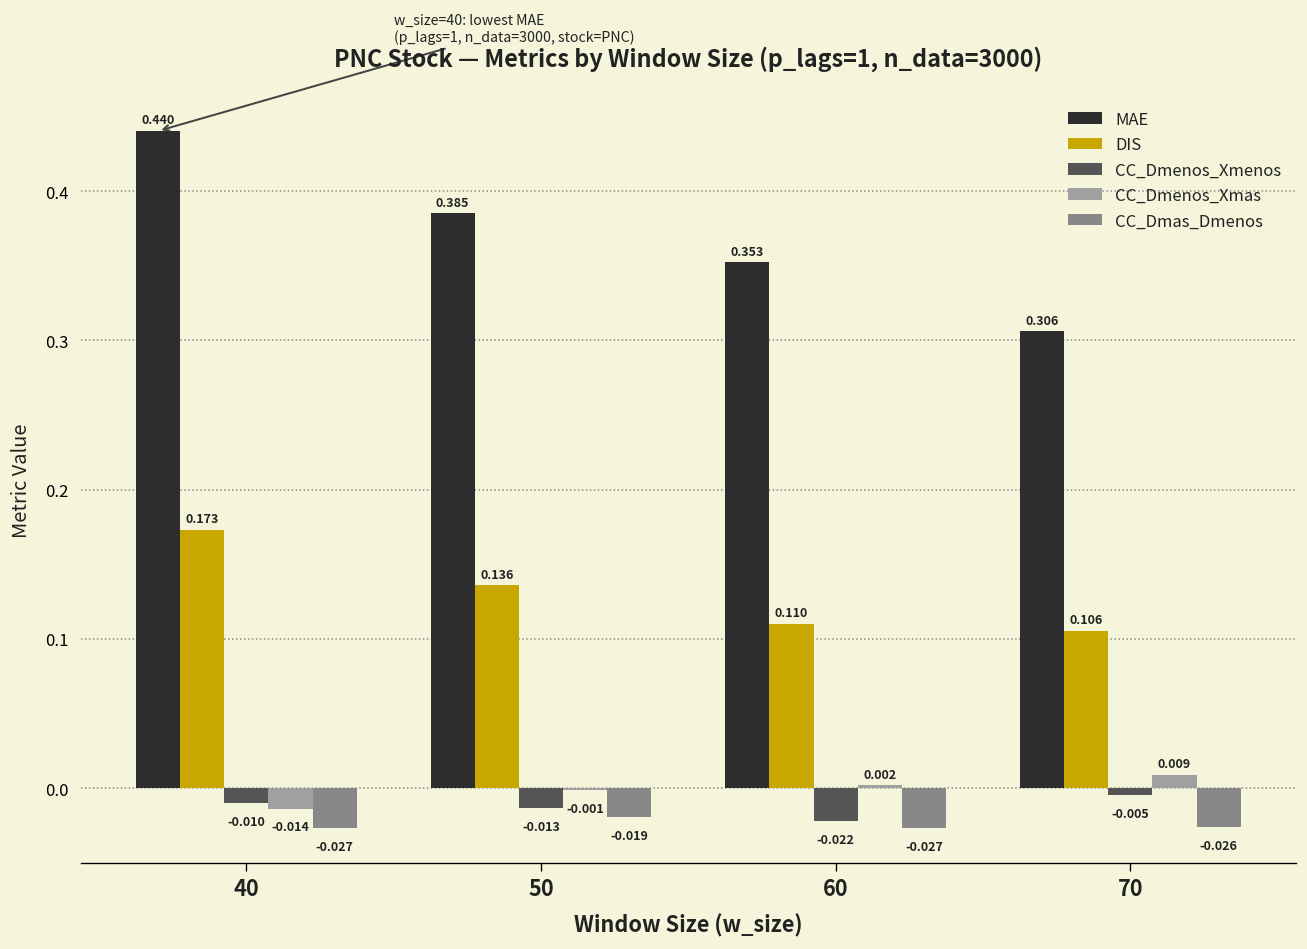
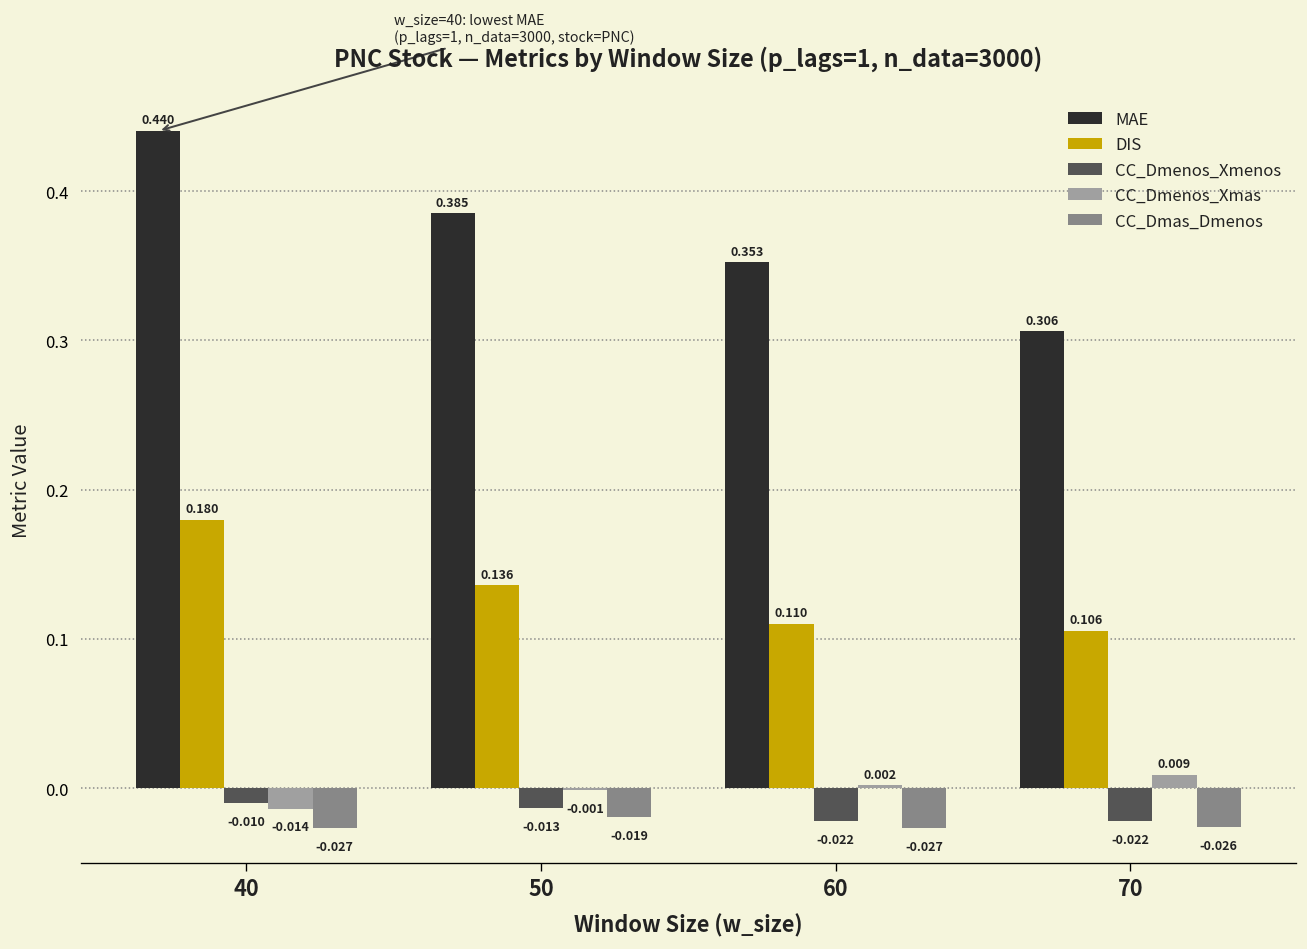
DIS, 40: 0.173 -> 0.180
CC_Dmenos_Xmenos, 70: -0.005 -> -0.022
